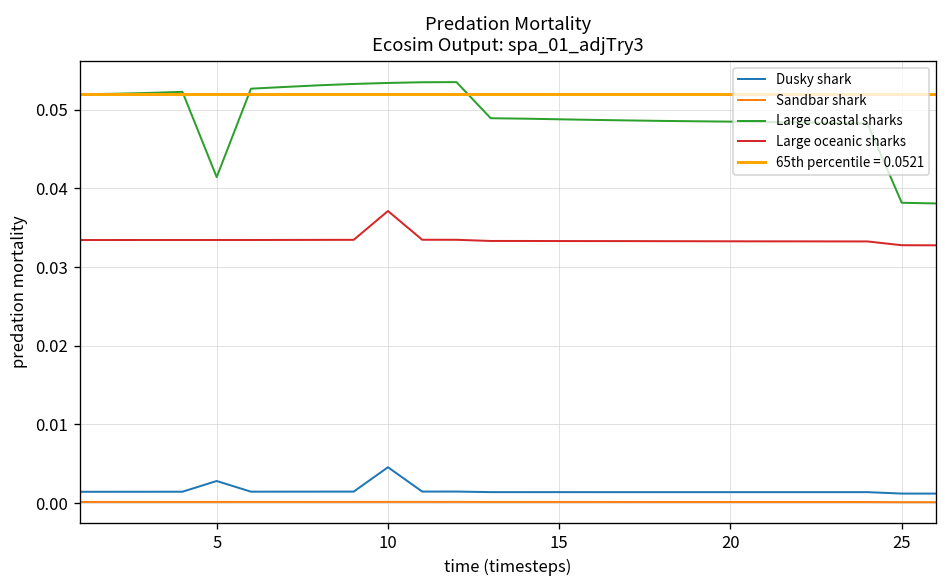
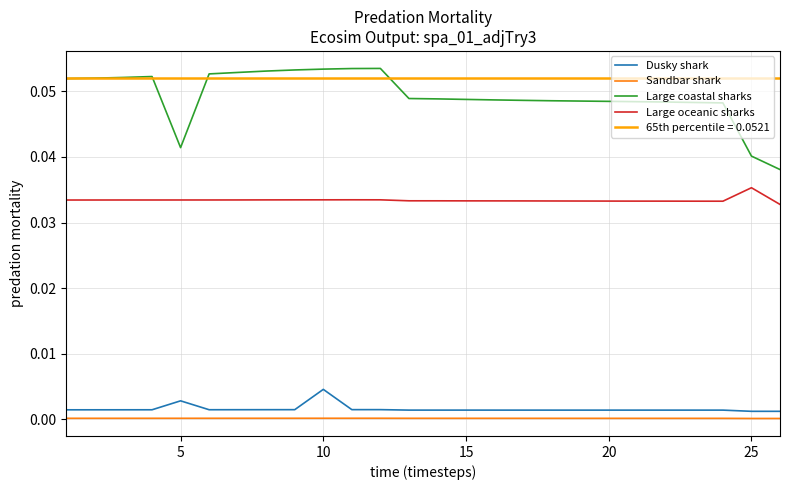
Large oceanic sharks, 10: 0.037 -> 0.033
Large coastal sharks, 25: 0.038 -> 0.040
Large oceanic sharks, 25: 0.033 -> 0.035
